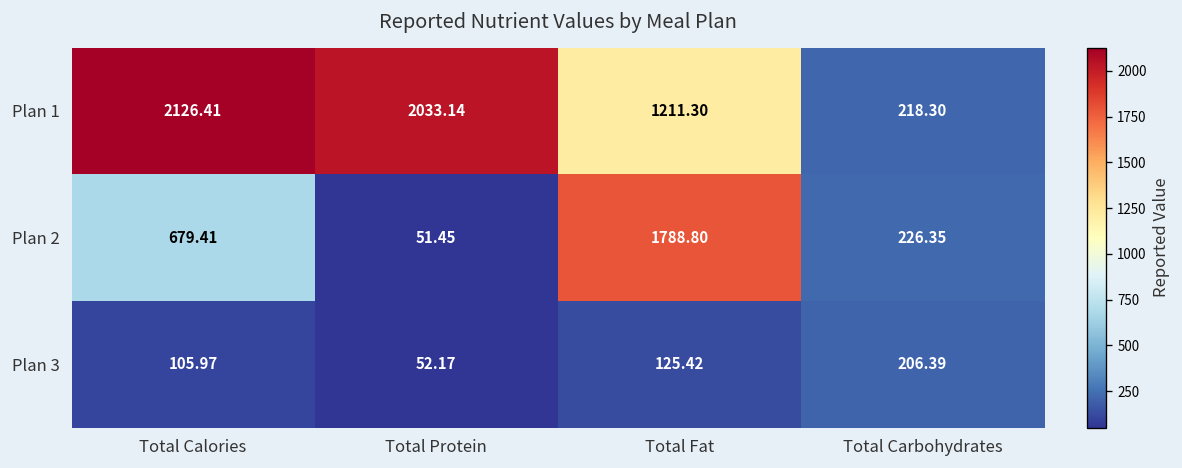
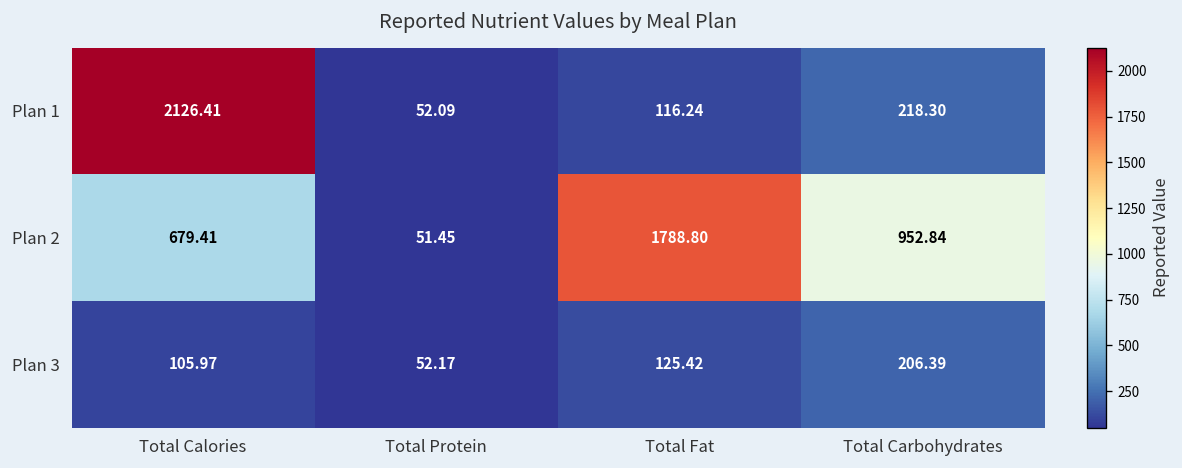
Plan 1, Total Protein: 2033.14 -> 52.09
Plan 1, Total Fat: 1211.30 -> 116.24
Plan 2, Total Carbohydrates: 226.35 -> 952.84
